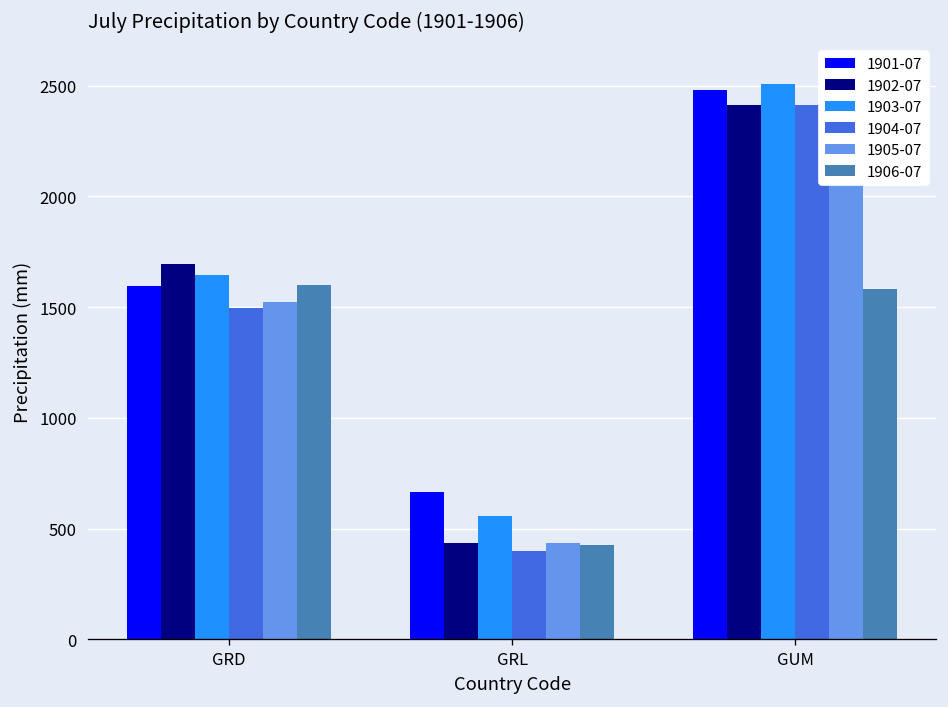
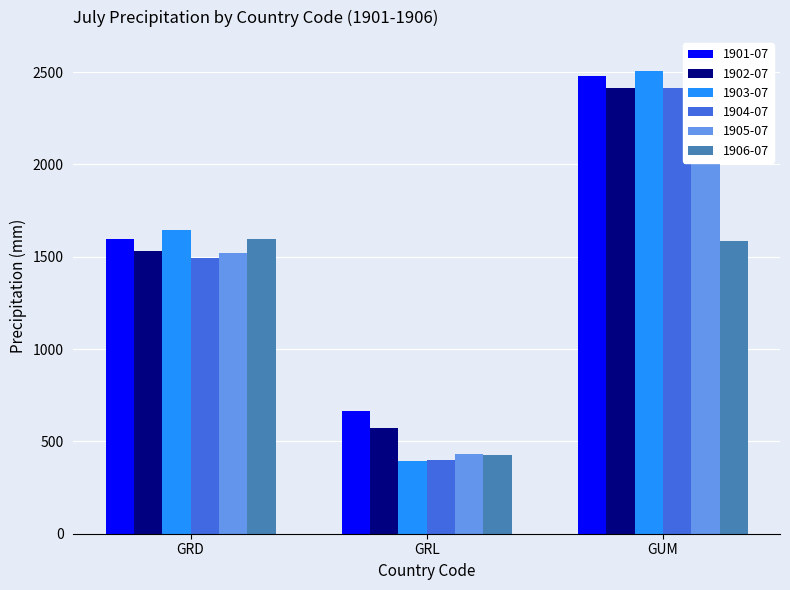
1902-07, GRD: 1690 -> 1530
1902-07, GRL: 430 -> 570
1903-07, GRL: 560 -> 390
